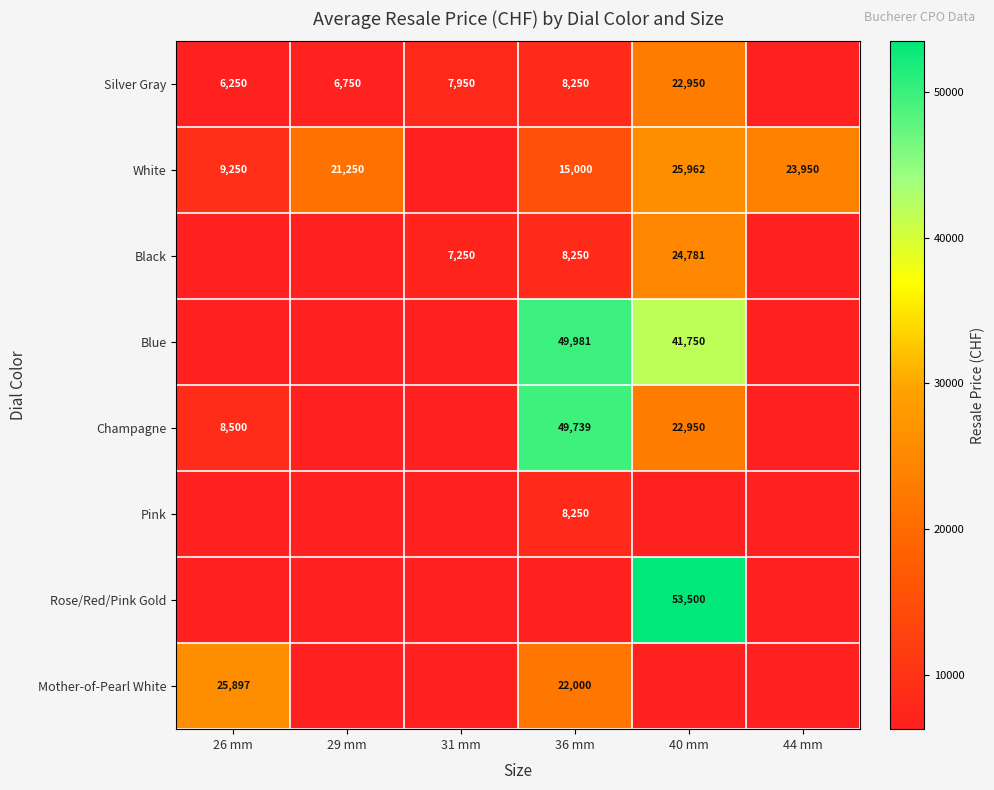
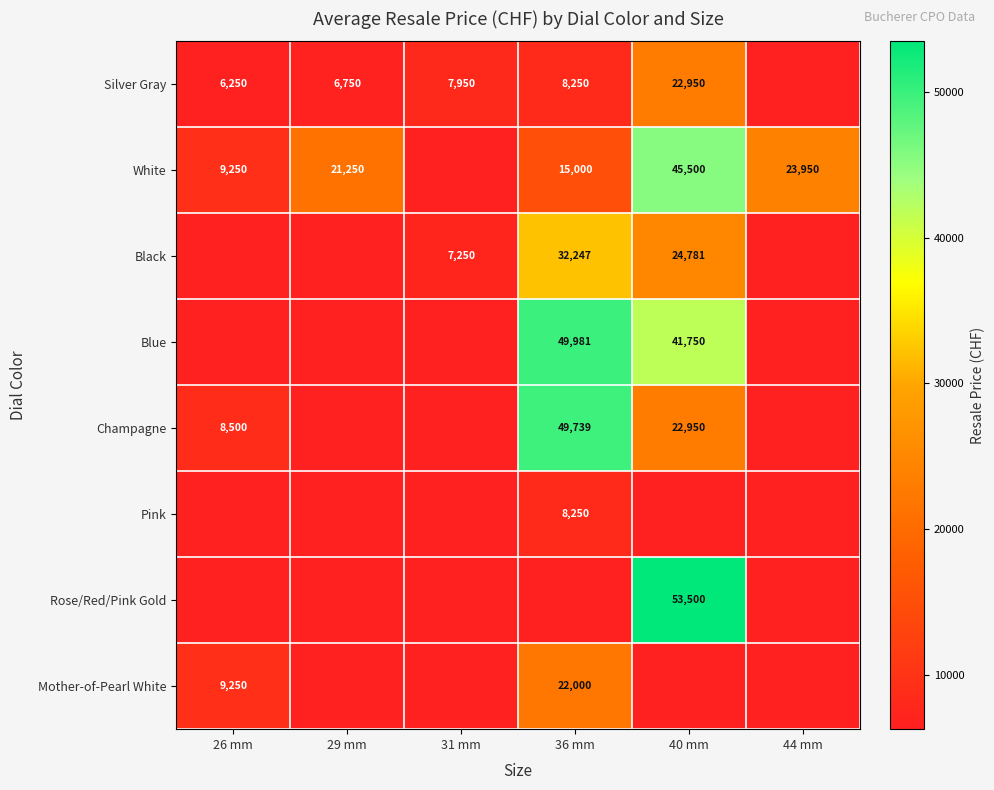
White, 40 mm: 25,962 -> 45,500
Black, 36 mm: 8,250 -> 32,247
Mother-of-Pearl White, 26 mm: 25,897 -> 9,250
